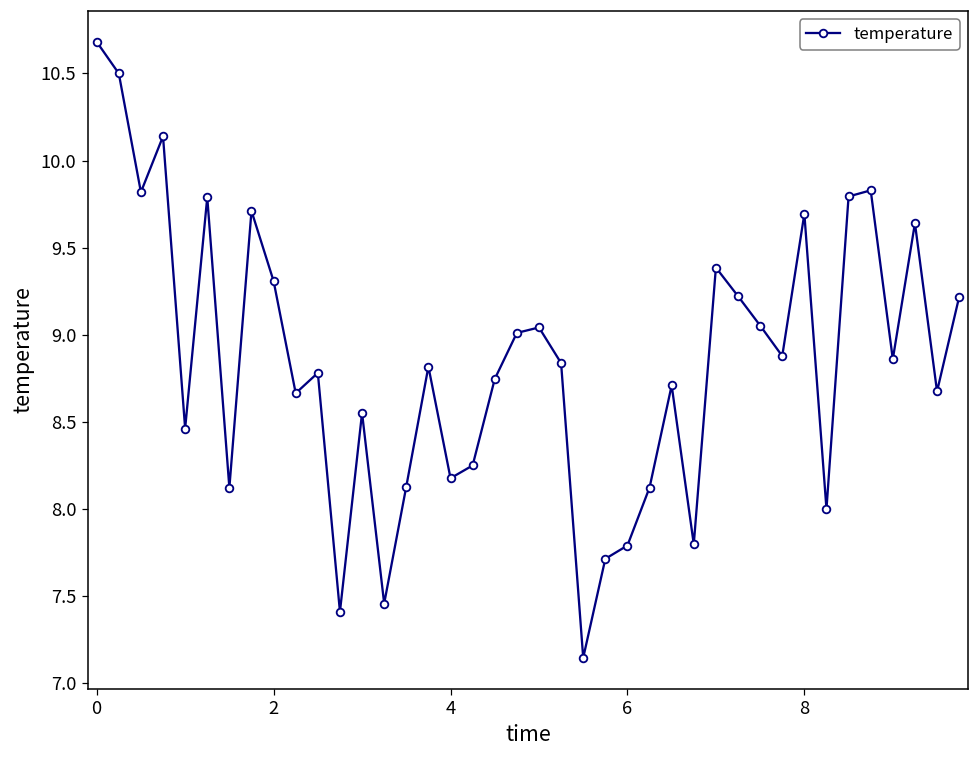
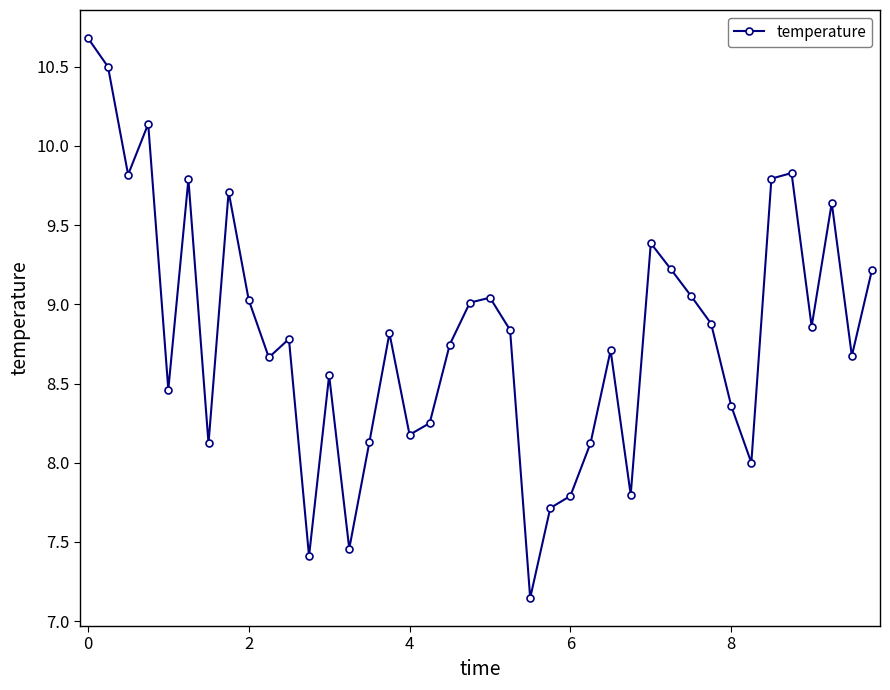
2: 9.31 -> 9.03
8: 9.69 -> 8.36
